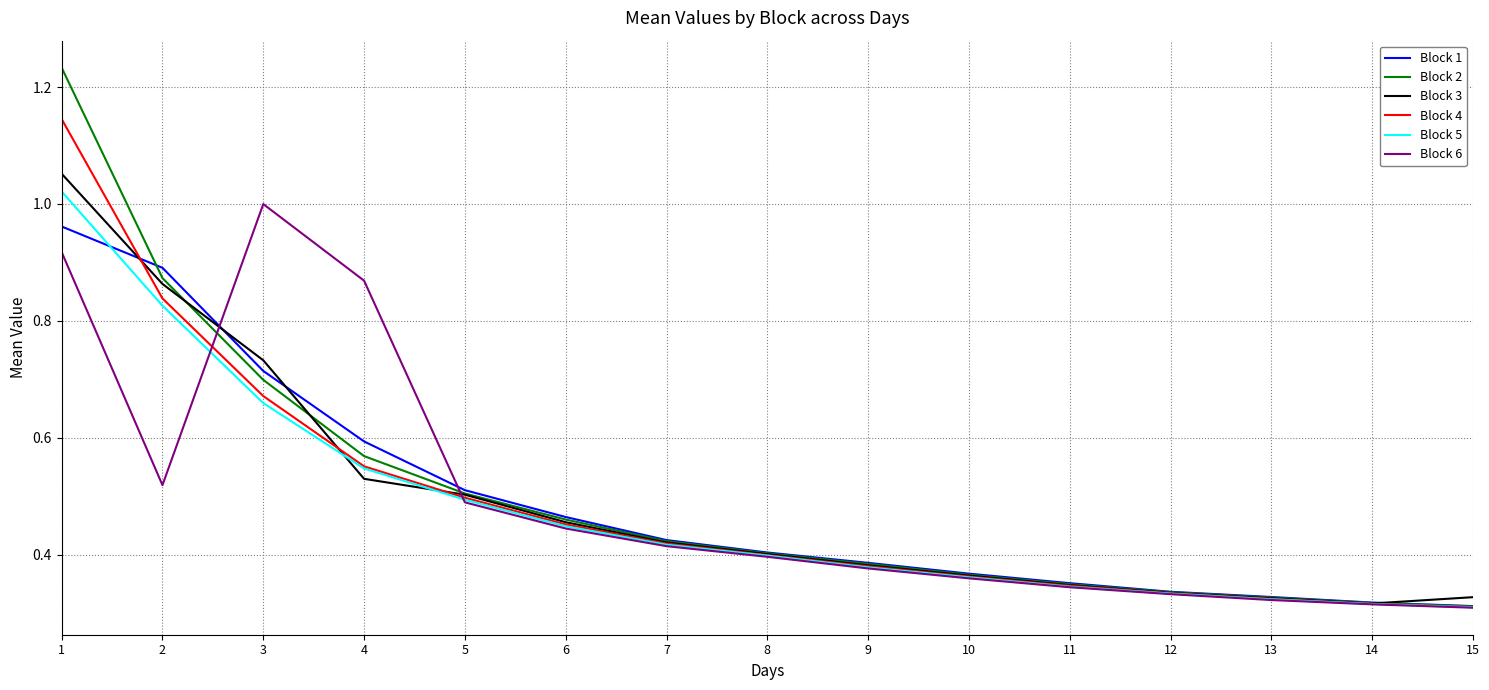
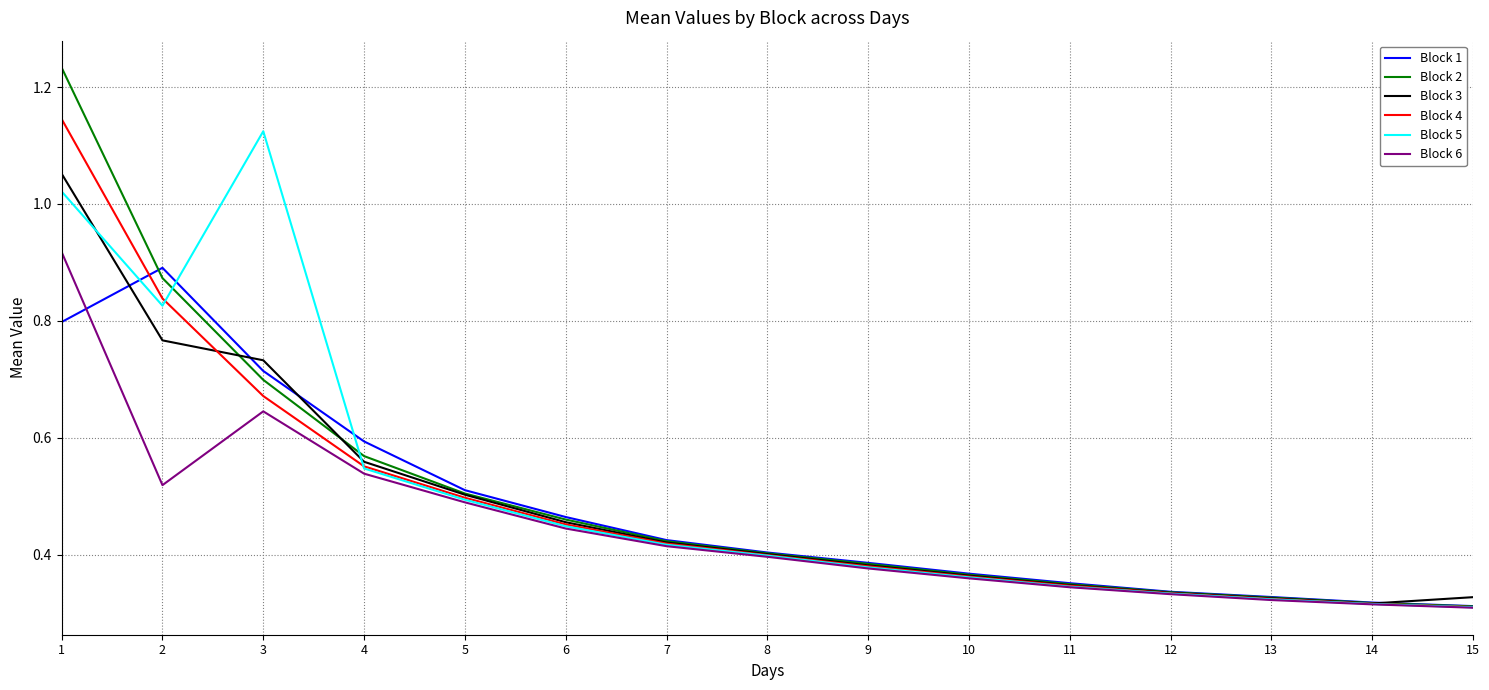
Block 1, 1: 0.96 -> 0.80
Block 3, 2: 0.86 -> 0.77
Block 5, 3: 0.66 -> 1.12
Block 6, 3: 1.00 -> 0.65
Block 3, 4: 0.53 -> 0.56
Block 6, 4: 0.87 -> 0.54
